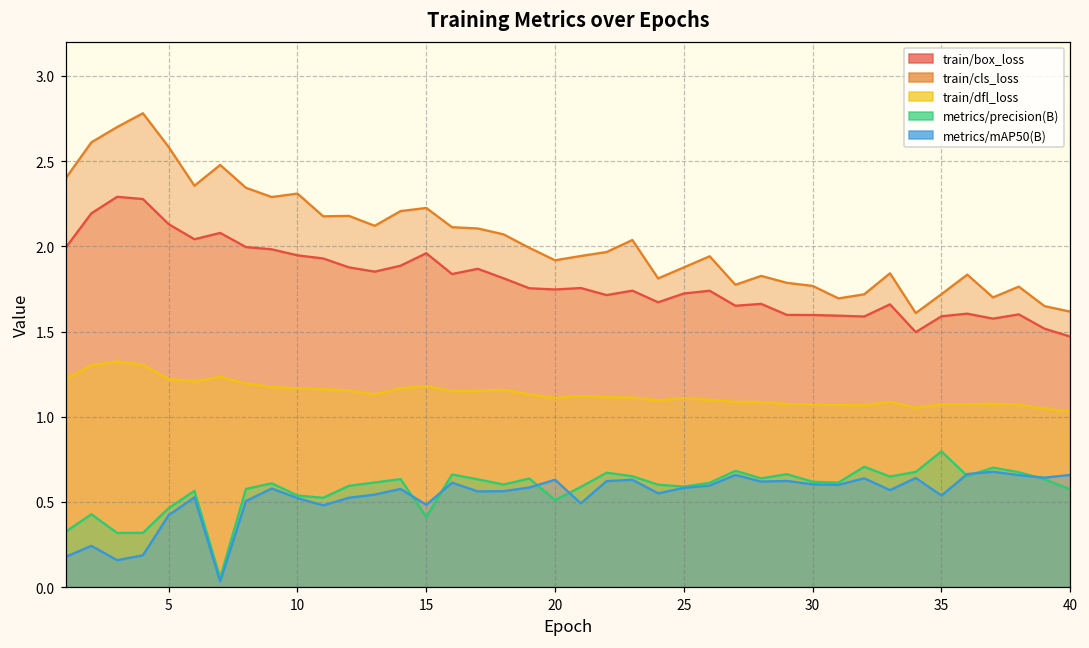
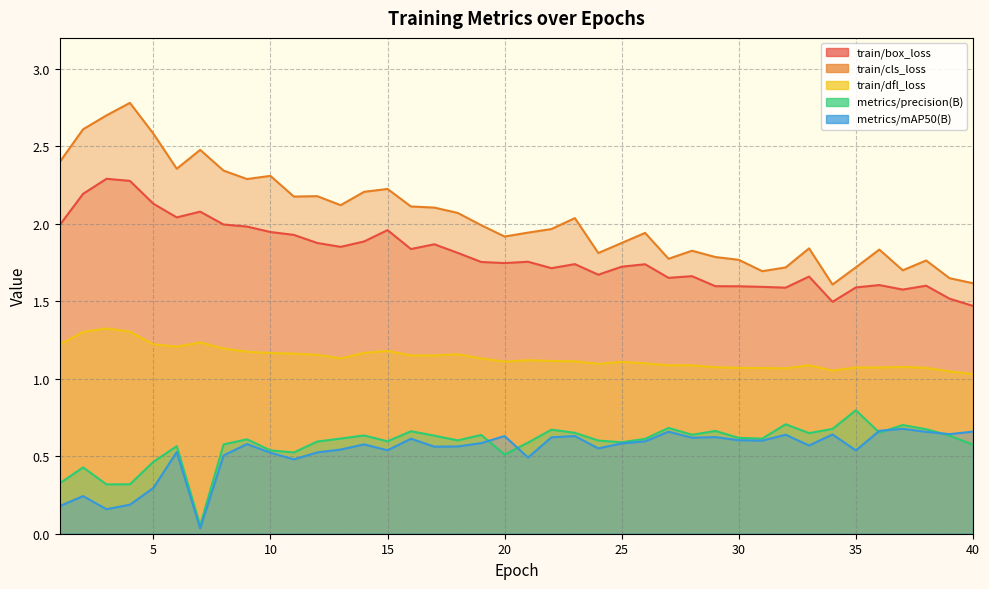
metrics/mAP50(B), 5: 0.42 -> 0.30
metrics/precision(B), 15: 0.41 -> 0.60
metrics/mAP50(B), 15: 0.48 -> 0.54
